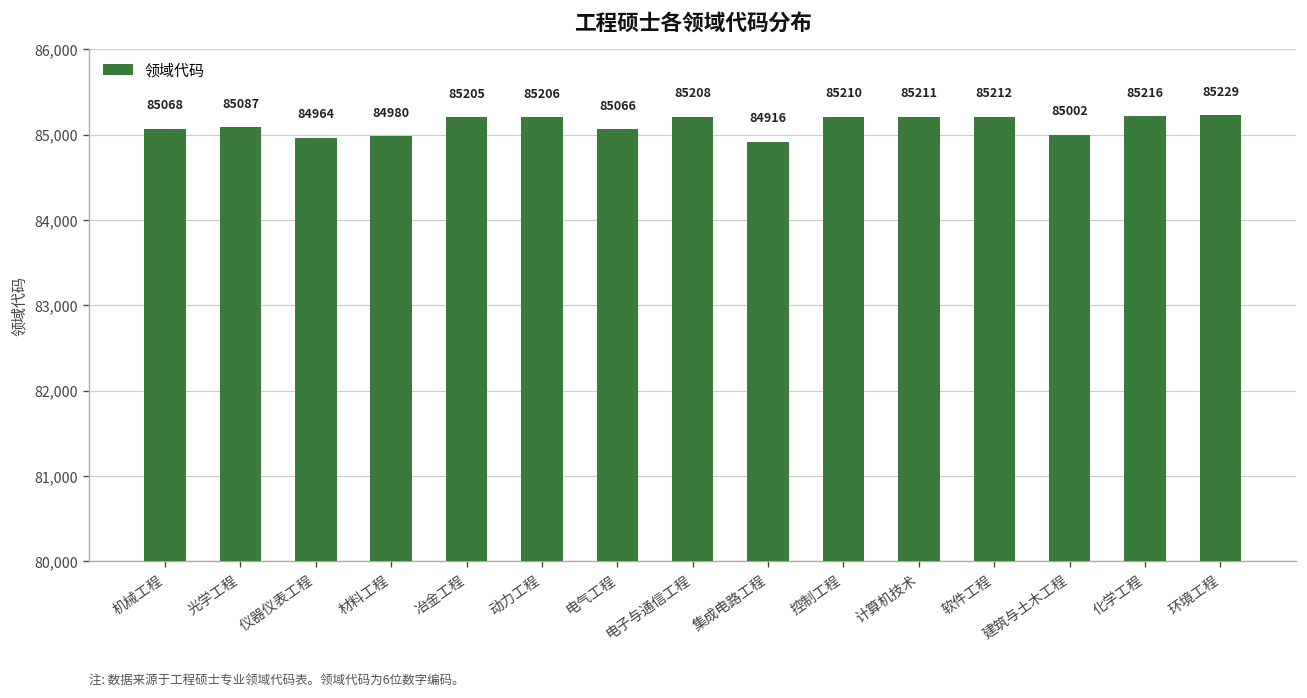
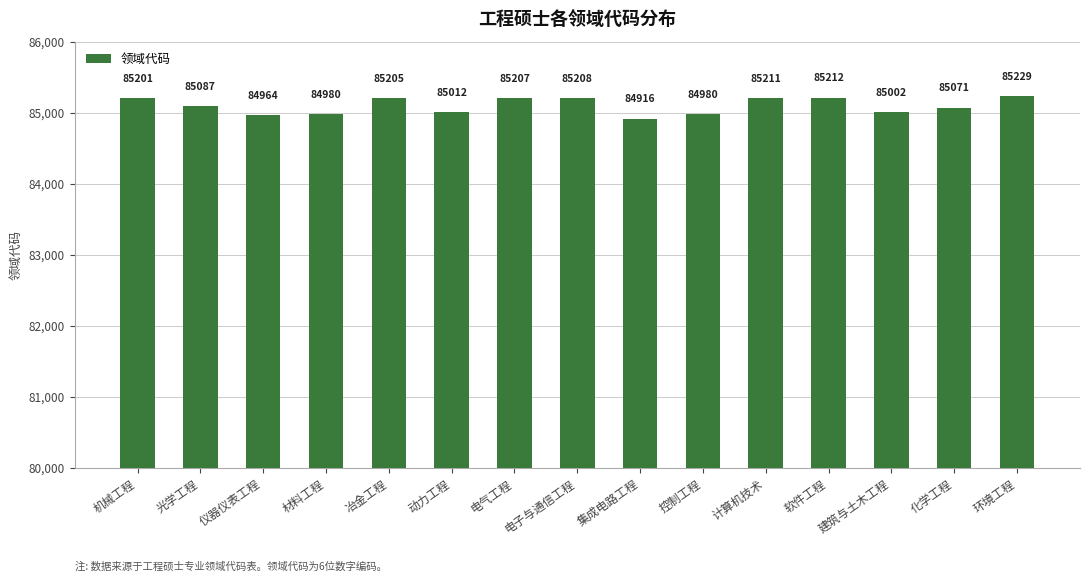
机械工程: 85068 -> 85201
动力工程: 85206 -> 85012
电气工程: 85066 -> 85207
控制工程: 85210 -> 84980
化学工程: 85216 -> 85071
